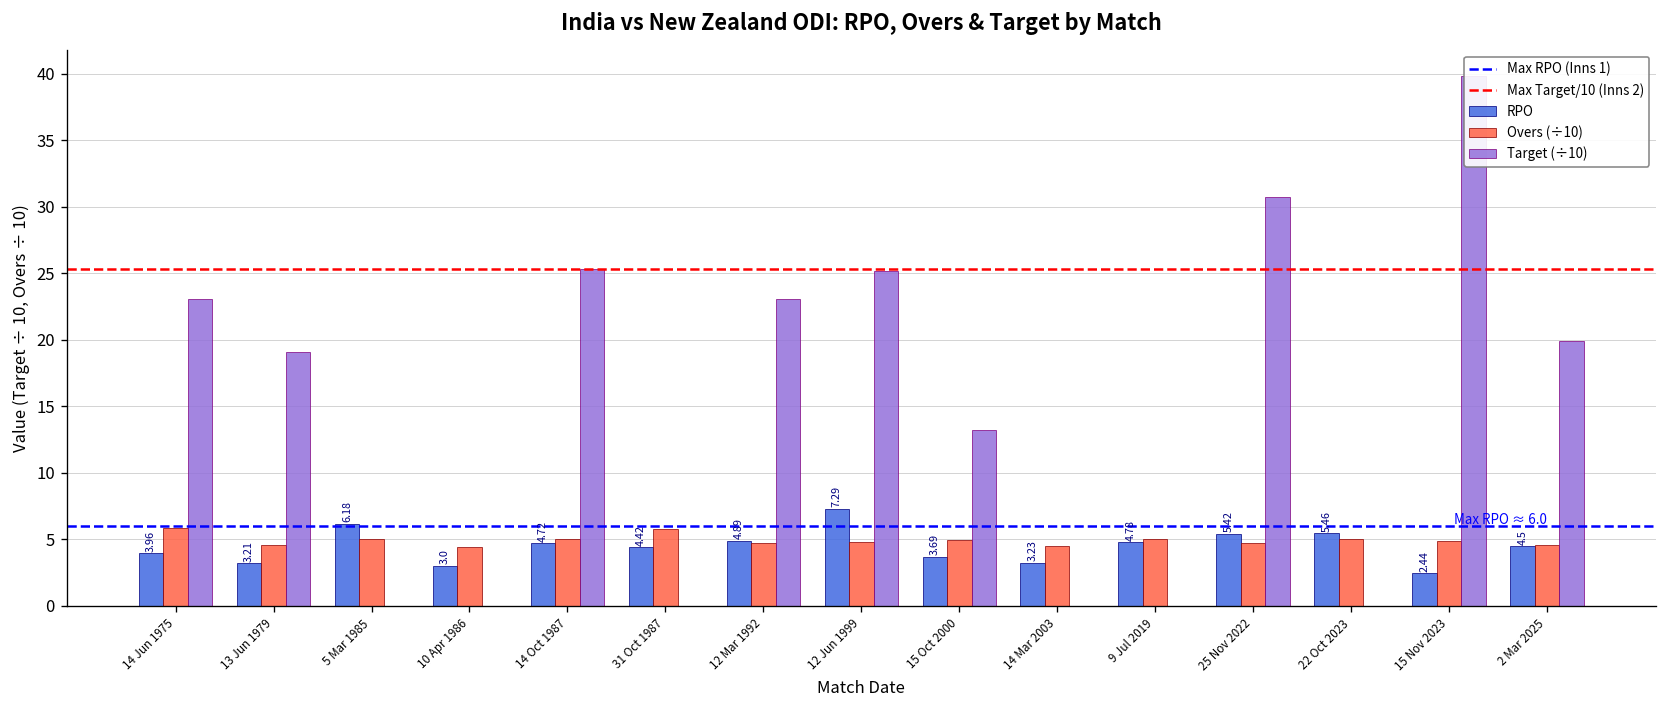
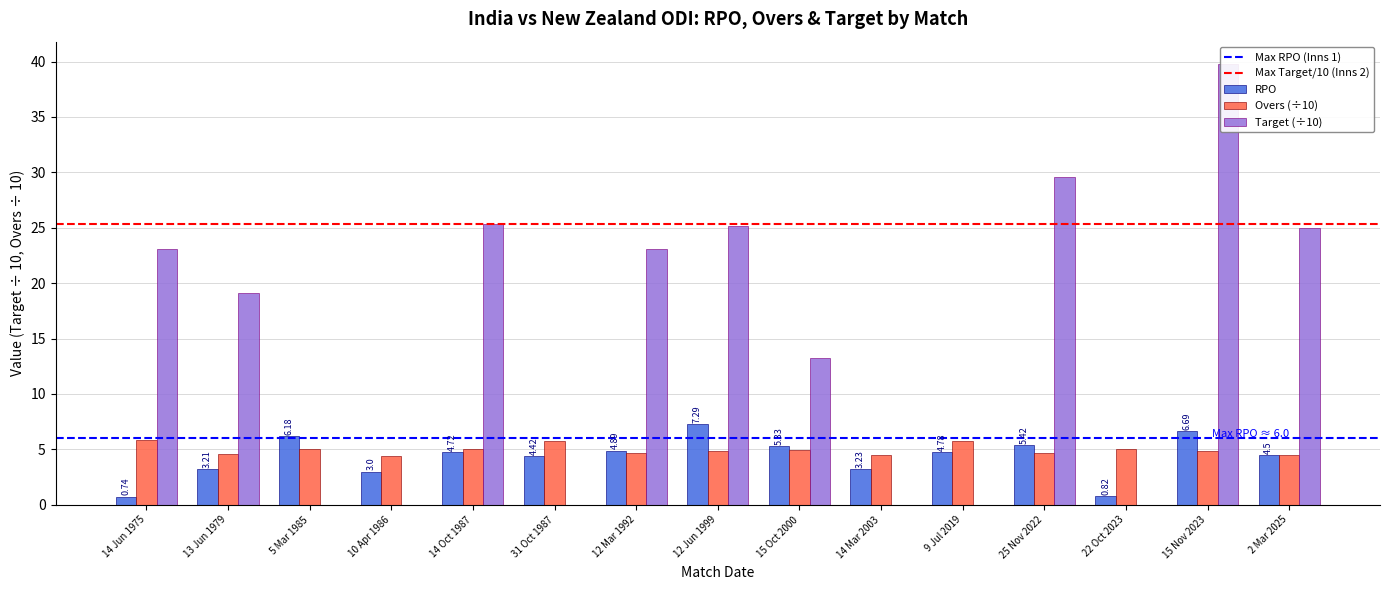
RPO, 14 Jun 1975: 3.96 -> 0.74
RPO, 15 Oct 2000: 3.69 -> 5.33
Overs (÷10), 9 Jul 2019: 5.0 -> 5.8
Target (÷10), 25 Nov 2022: 30.7 -> 29.6
RPO, 22 Oct 2023: 5.46 -> 0.82
RPO, 15 Nov 2023: 2.44 -> 6.69
Target (÷10), 2 Mar 2025: 19.9 -> 25.0
